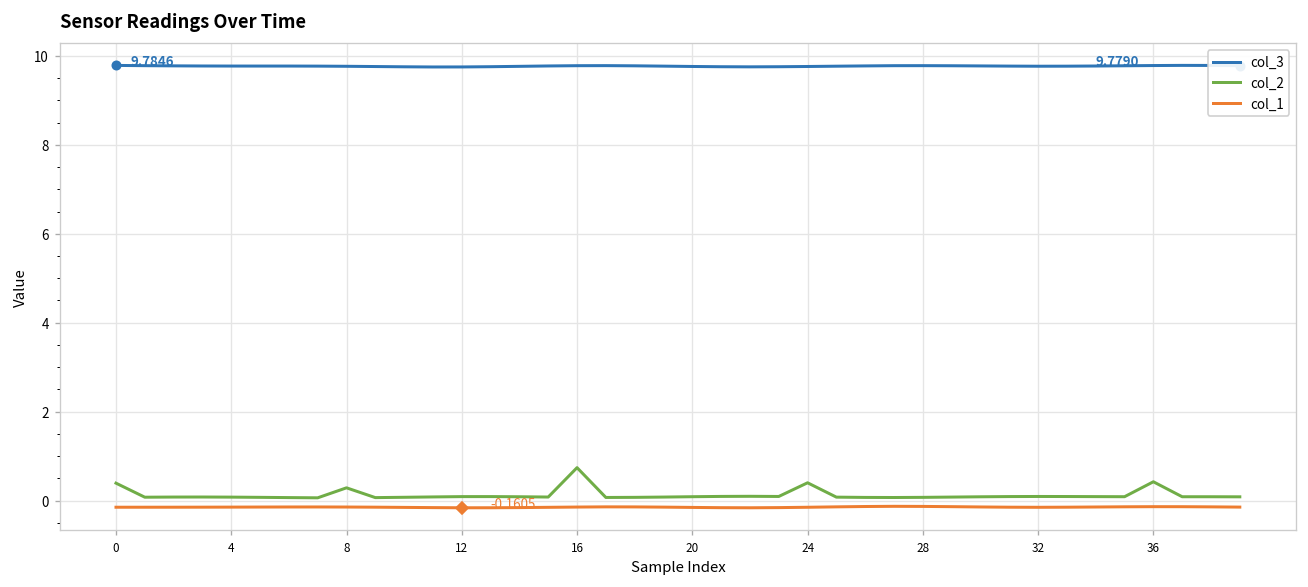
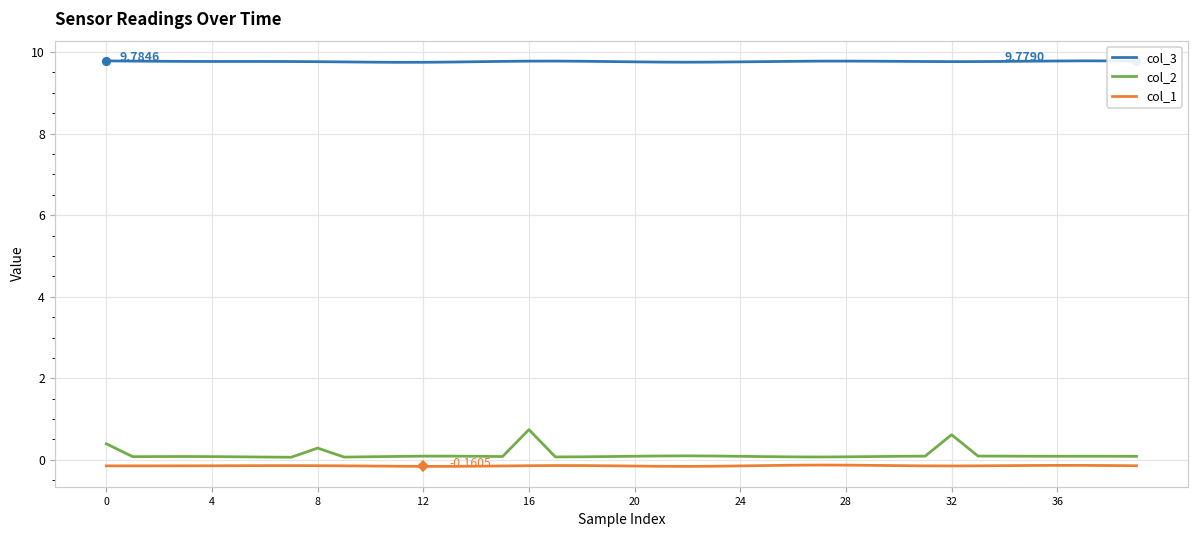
col_2, 24: 0.4 -> 0.1
col_2, 32: 0.1 -> 0.6
col_2, 36: 0.4 -> 0.1
